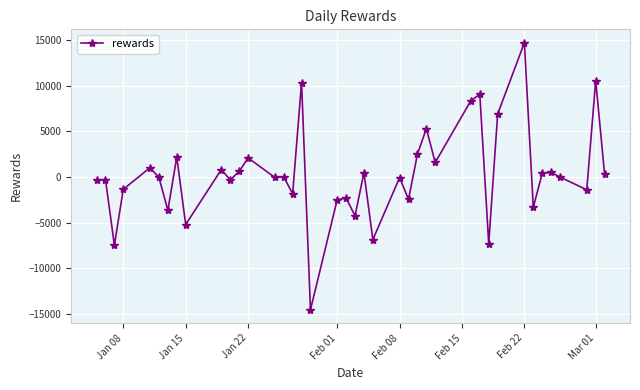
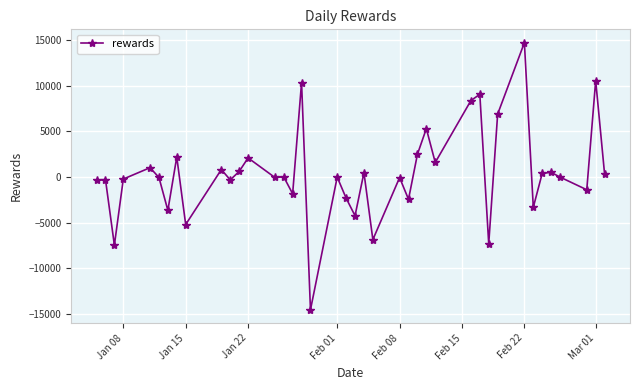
Jan 08: -1000 -> 0
Feb 01: -2000 -> 0
